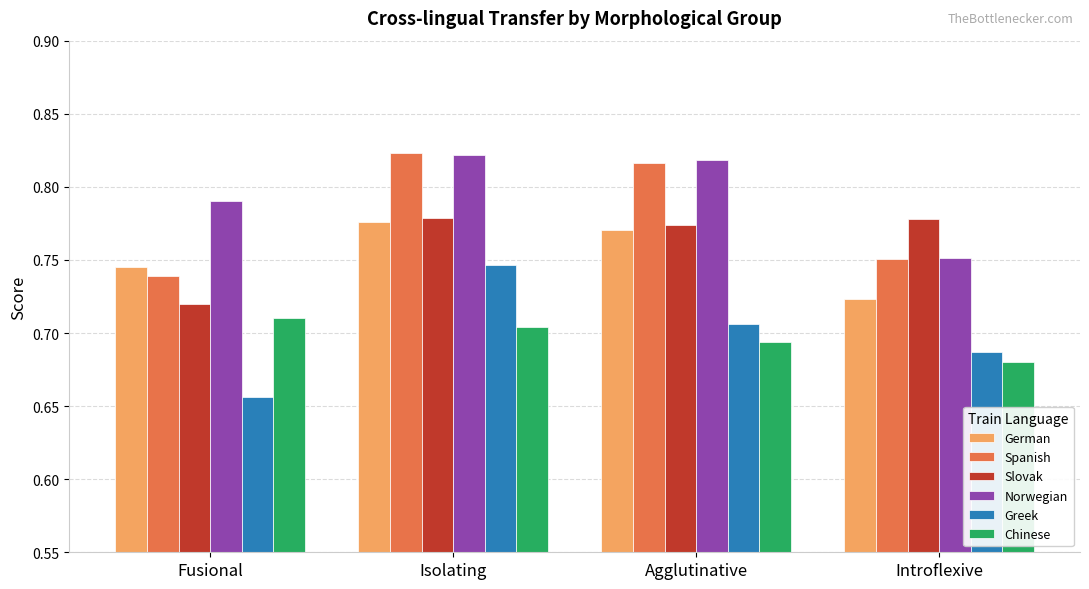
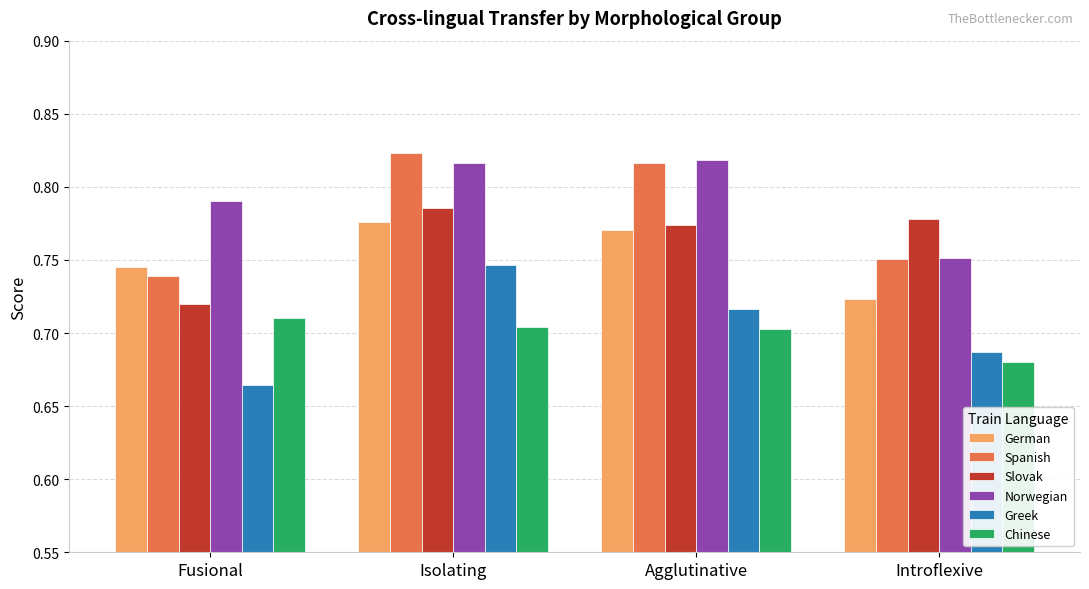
Greek, Fusional: 0.656 -> 0.664
Slovak, Isolating: 0.778 -> 0.786
Norwegian, Isolating: 0.822 -> 0.816
Greek, Agglutinative: 0.706 -> 0.717
Chinese, Agglutinative: 0.694 -> 0.703
